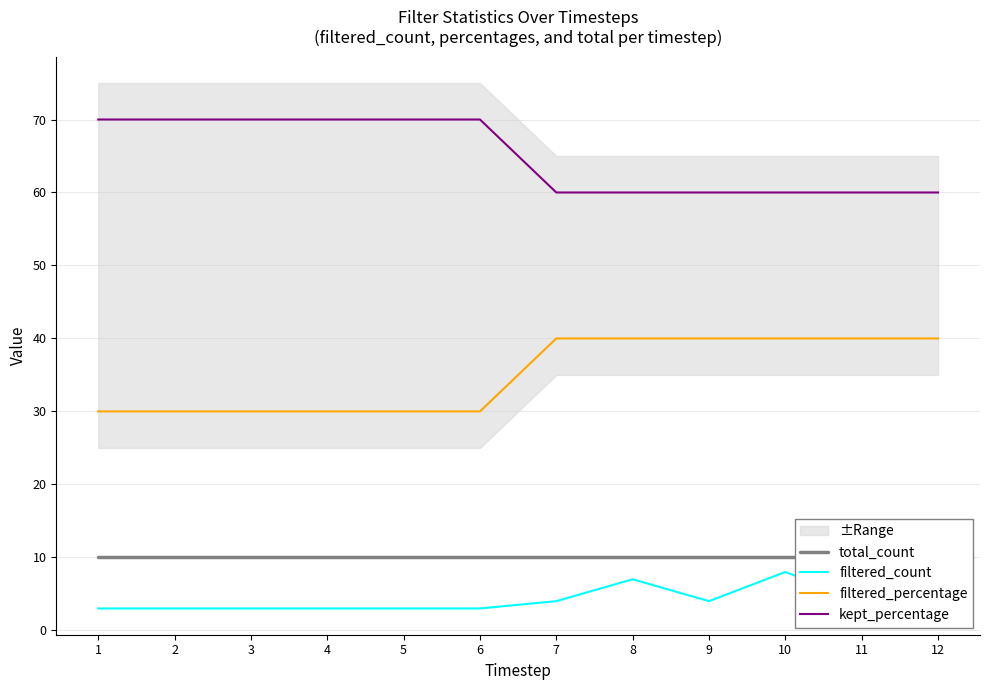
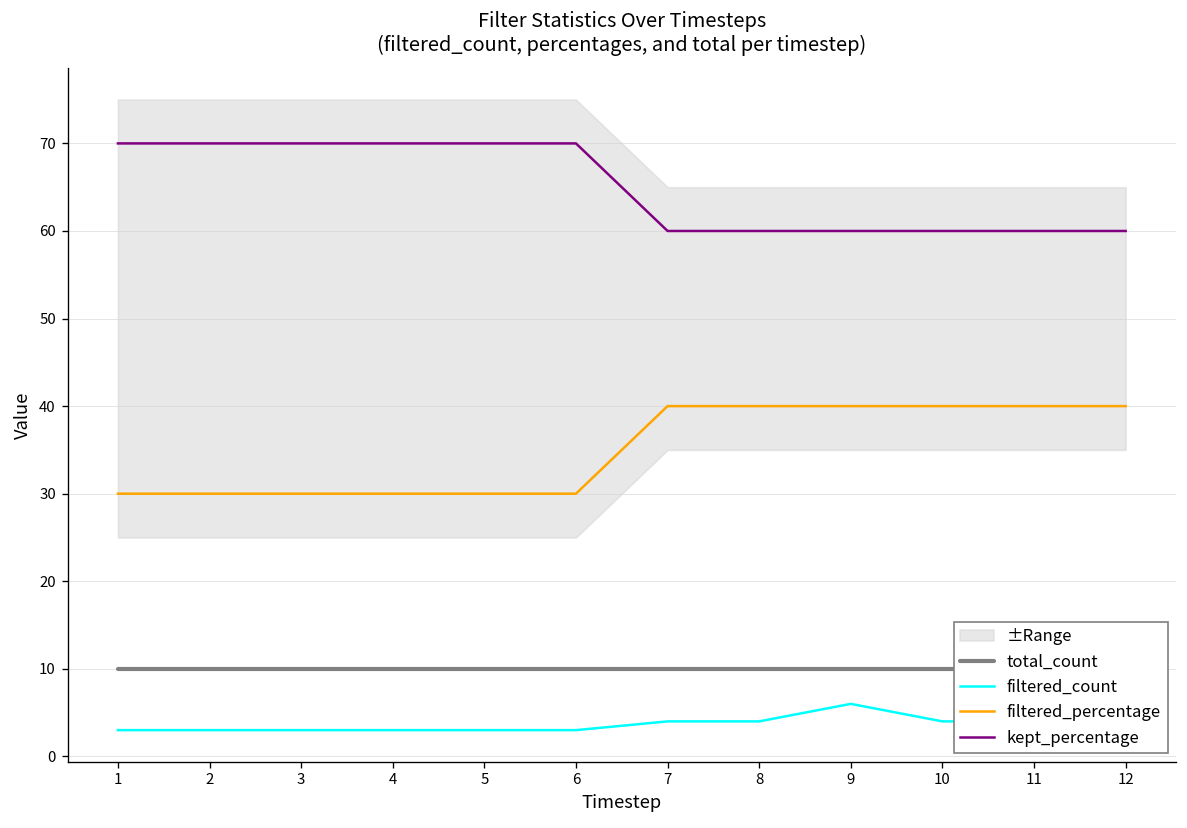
filtered_count, 8: 7 -> 4
filtered_count, 9: 4 -> 6
filtered_count, 10: 8 -> 4
